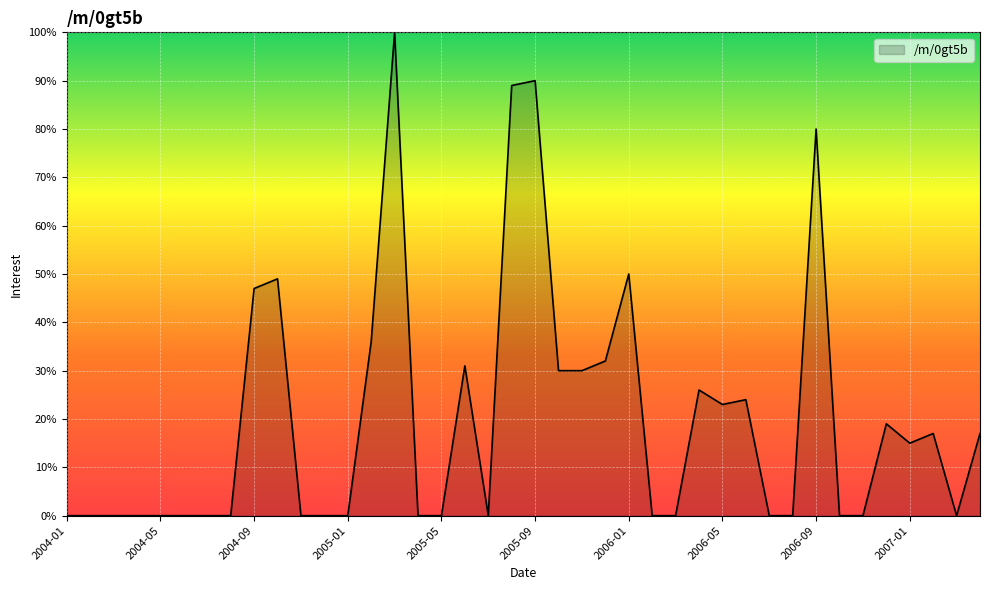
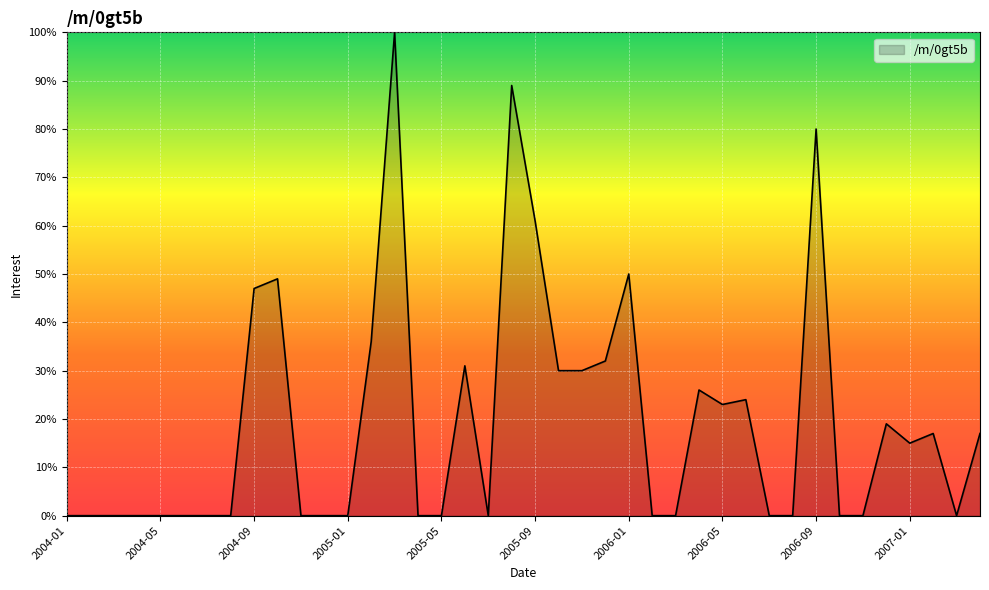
2005-09: 90% -> 61%
